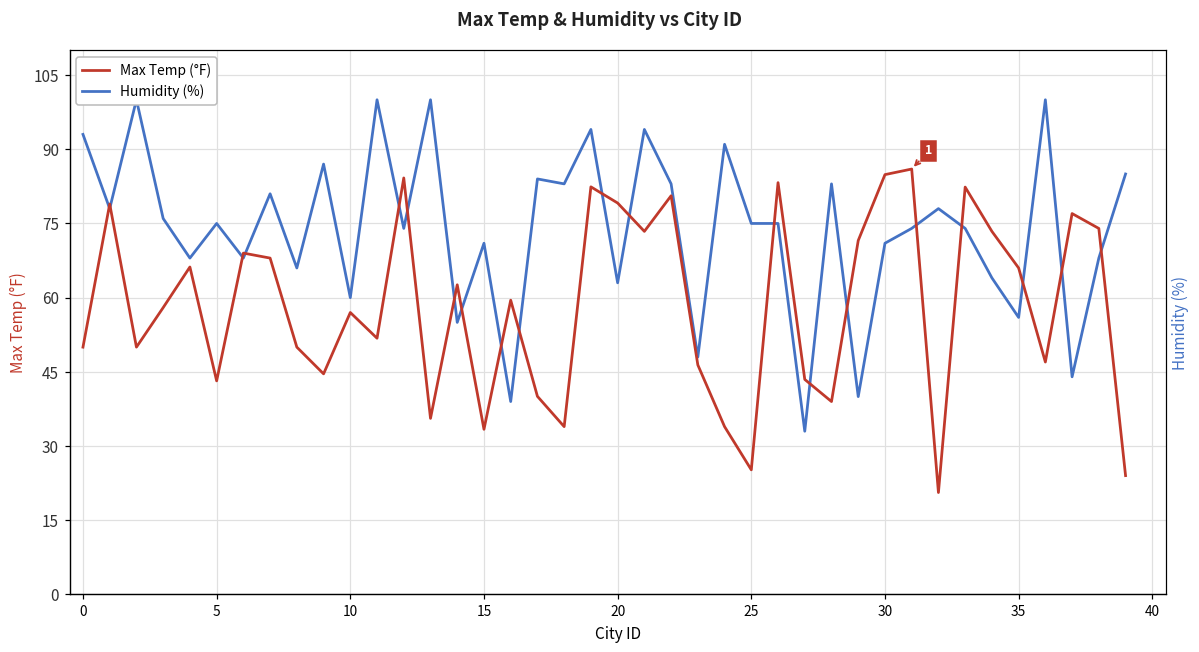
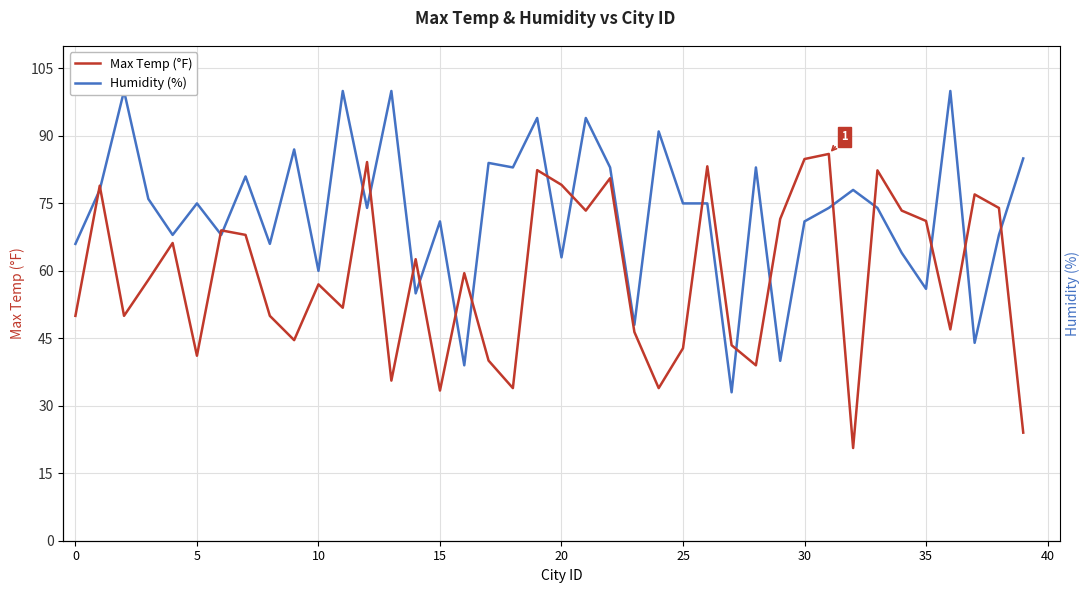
Humidity (%), 0: 93 -> 66
Max Temp (°F), 5: 43 -> 41
Max Temp (°F), 25: 25 -> 43
Max Temp (°F), 35: 66 -> 71
